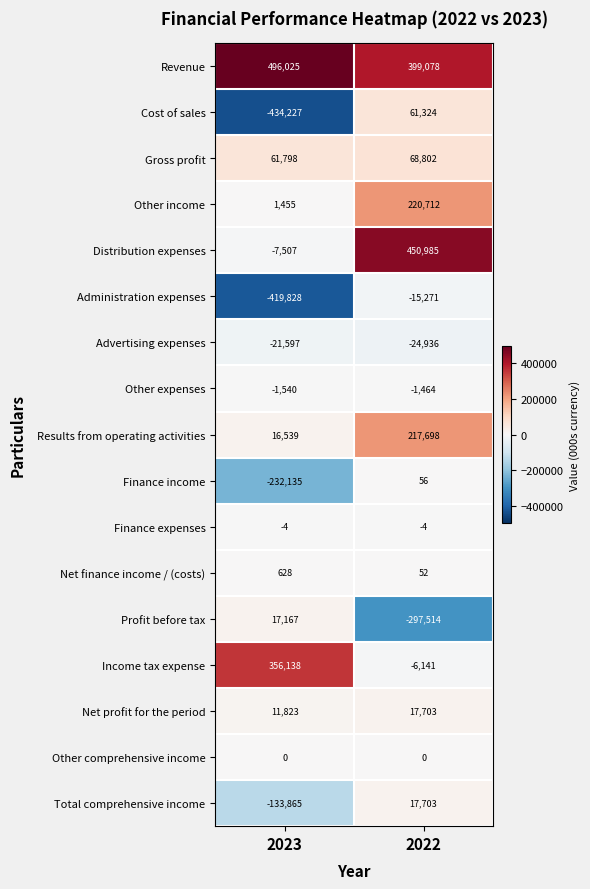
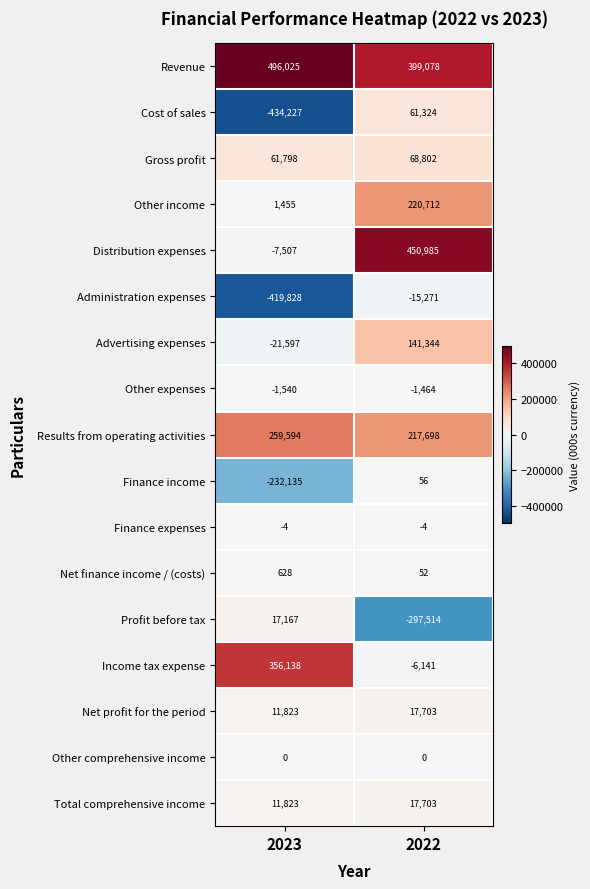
Advertising expenses, 2022: -24,936 -> 141,344
Results from operating activities, 2023: 16,539 -> 259,594
Total comprehensive income, 2023: -133,865 -> 11,823
